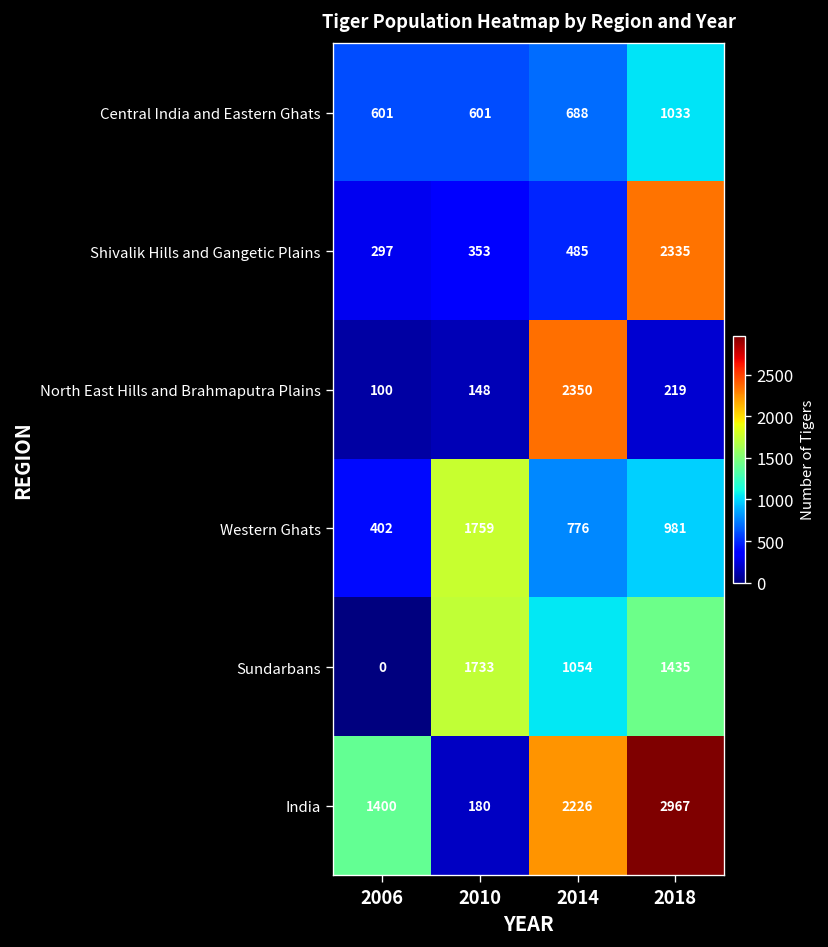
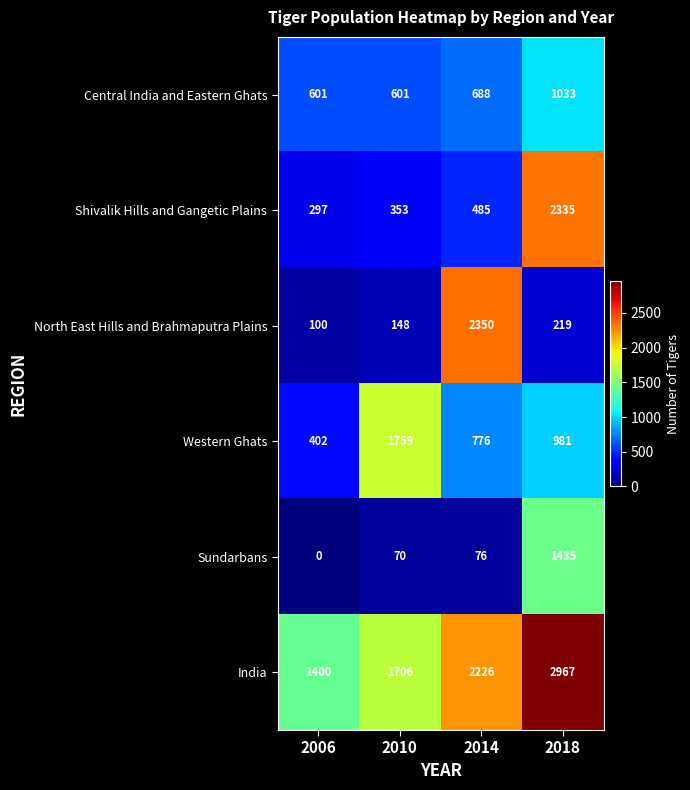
Sundarbans, 2010: 1733 -> 70
Sundarbans, 2014: 1054 -> 76
India, 2010: 180 -> 1706
